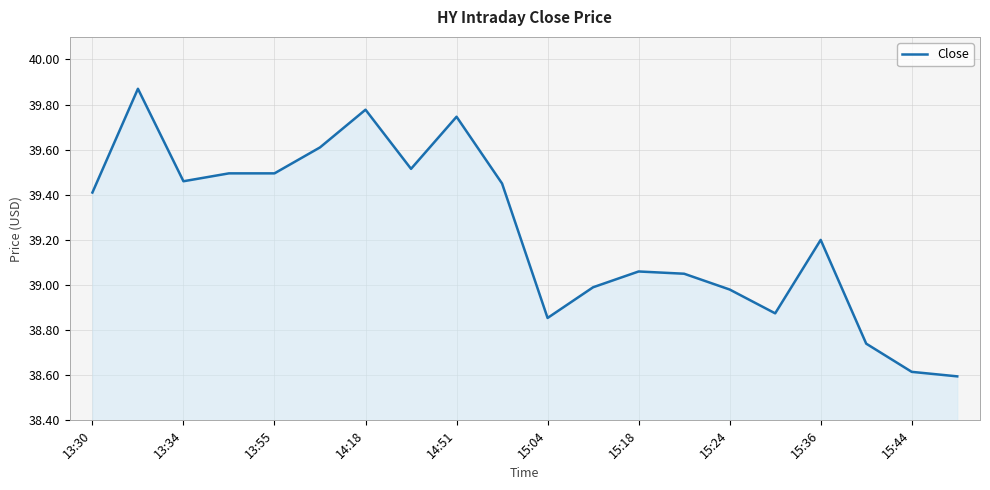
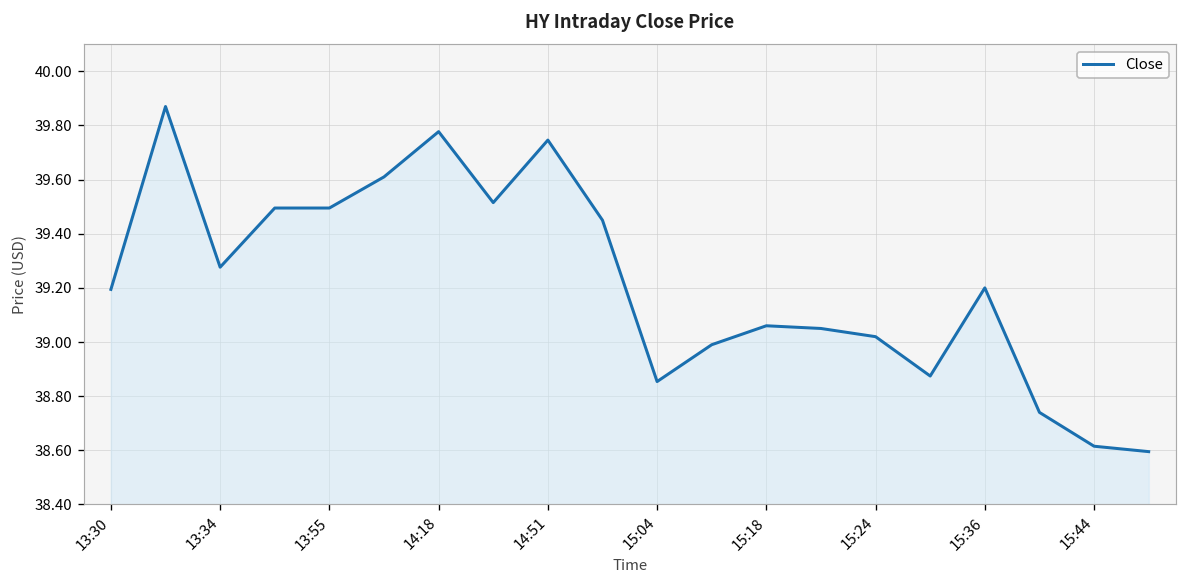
13:30: 39.41 -> 39.19
13:34: 39.46 -> 39.28
15:24: 38.98 -> 39.02
